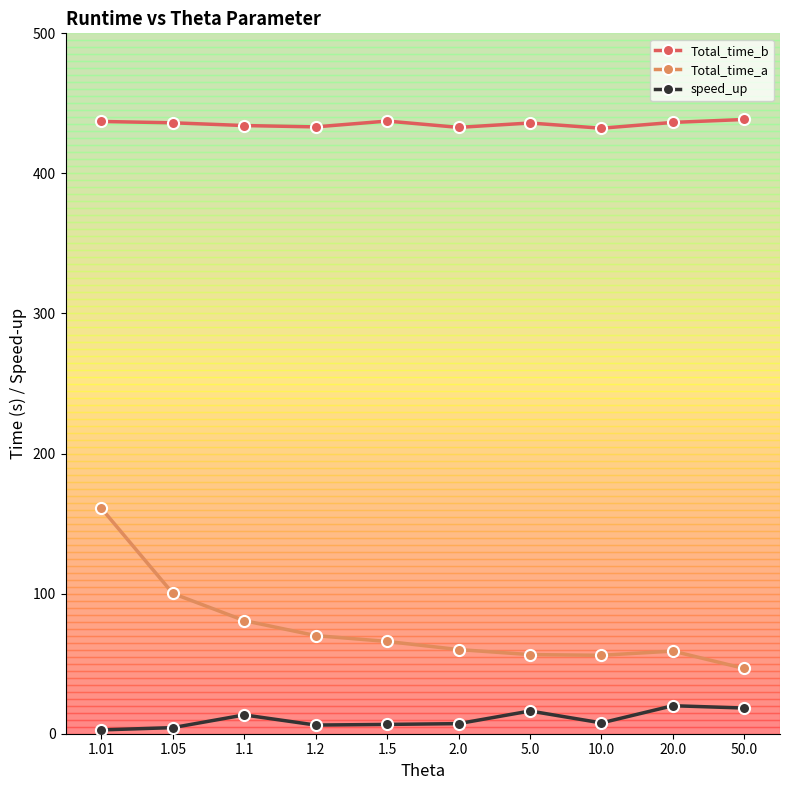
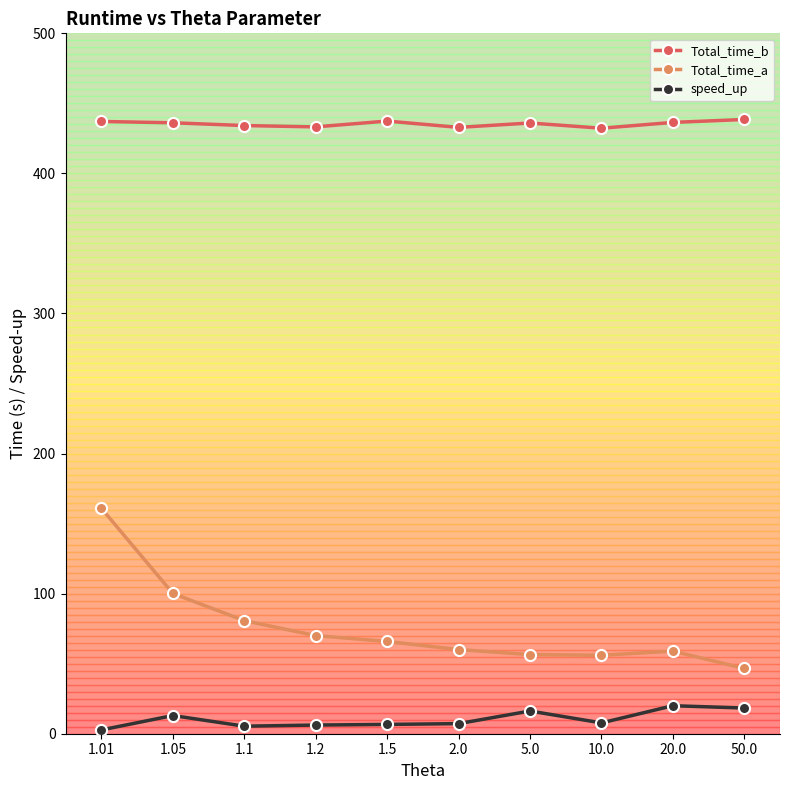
speed_up, 1.05: 4 -> 13
speed_up, 1.1: 13 -> 5
